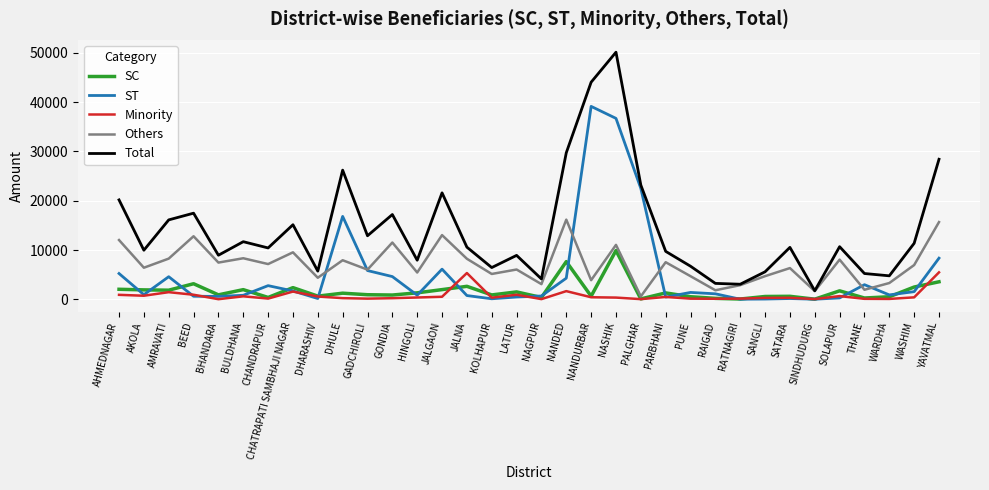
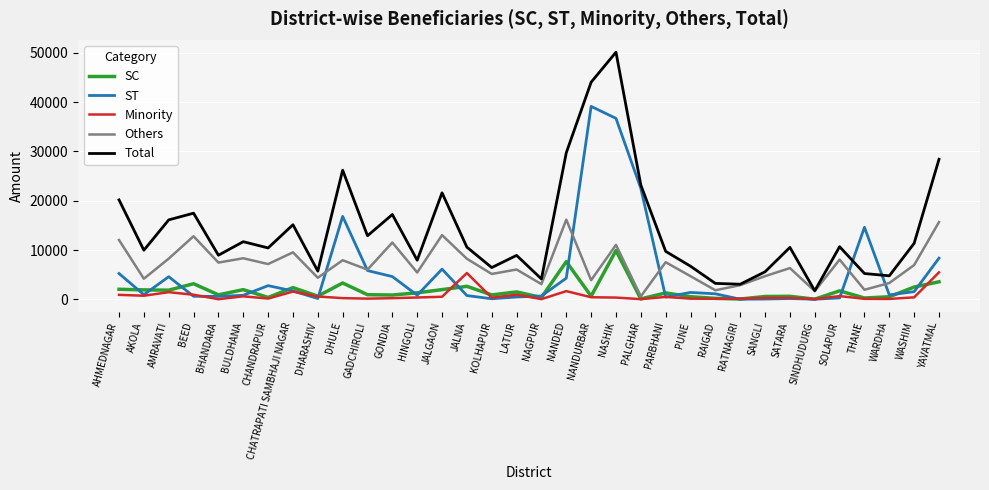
Others, AKOLA: 6000 -> 4000
SC, DHULE: 1000 -> 3000
ST, THANE: 3000 -> 15000
